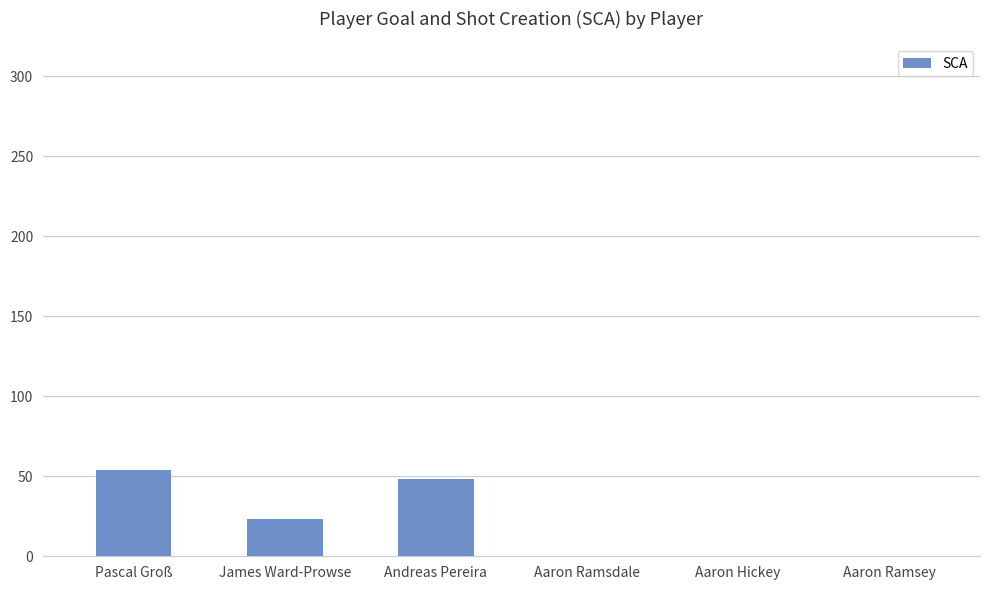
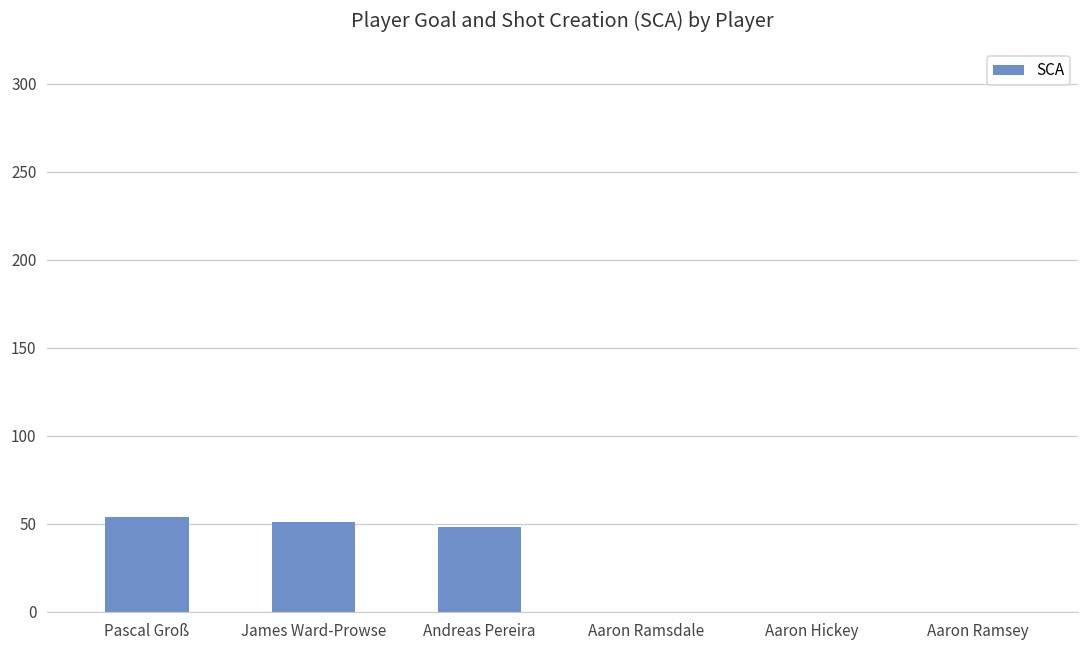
James Ward-Prowse: 23 -> 51
